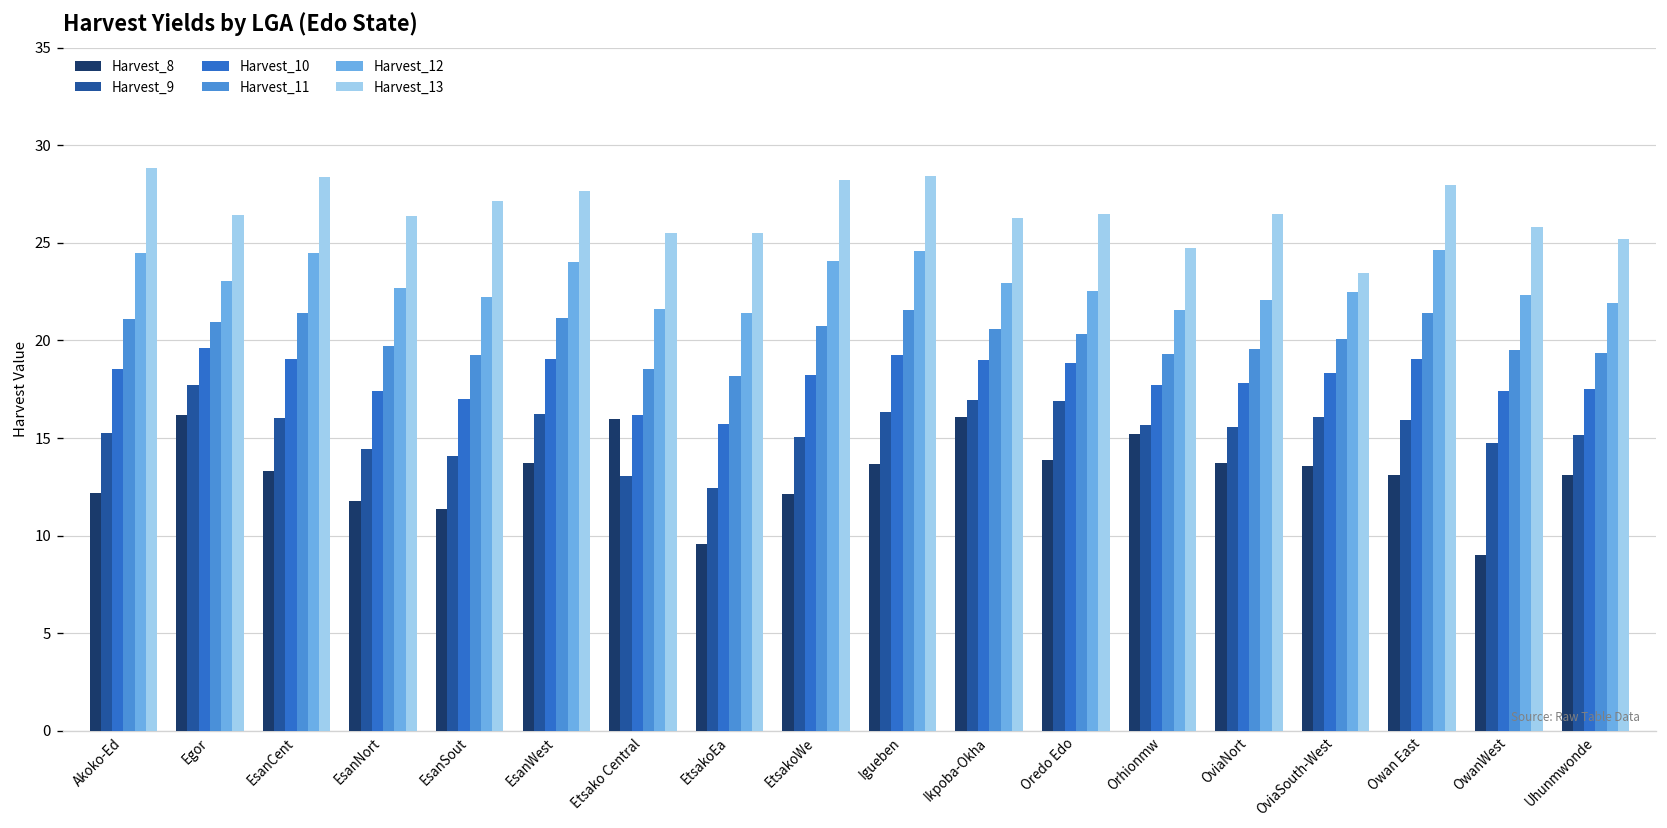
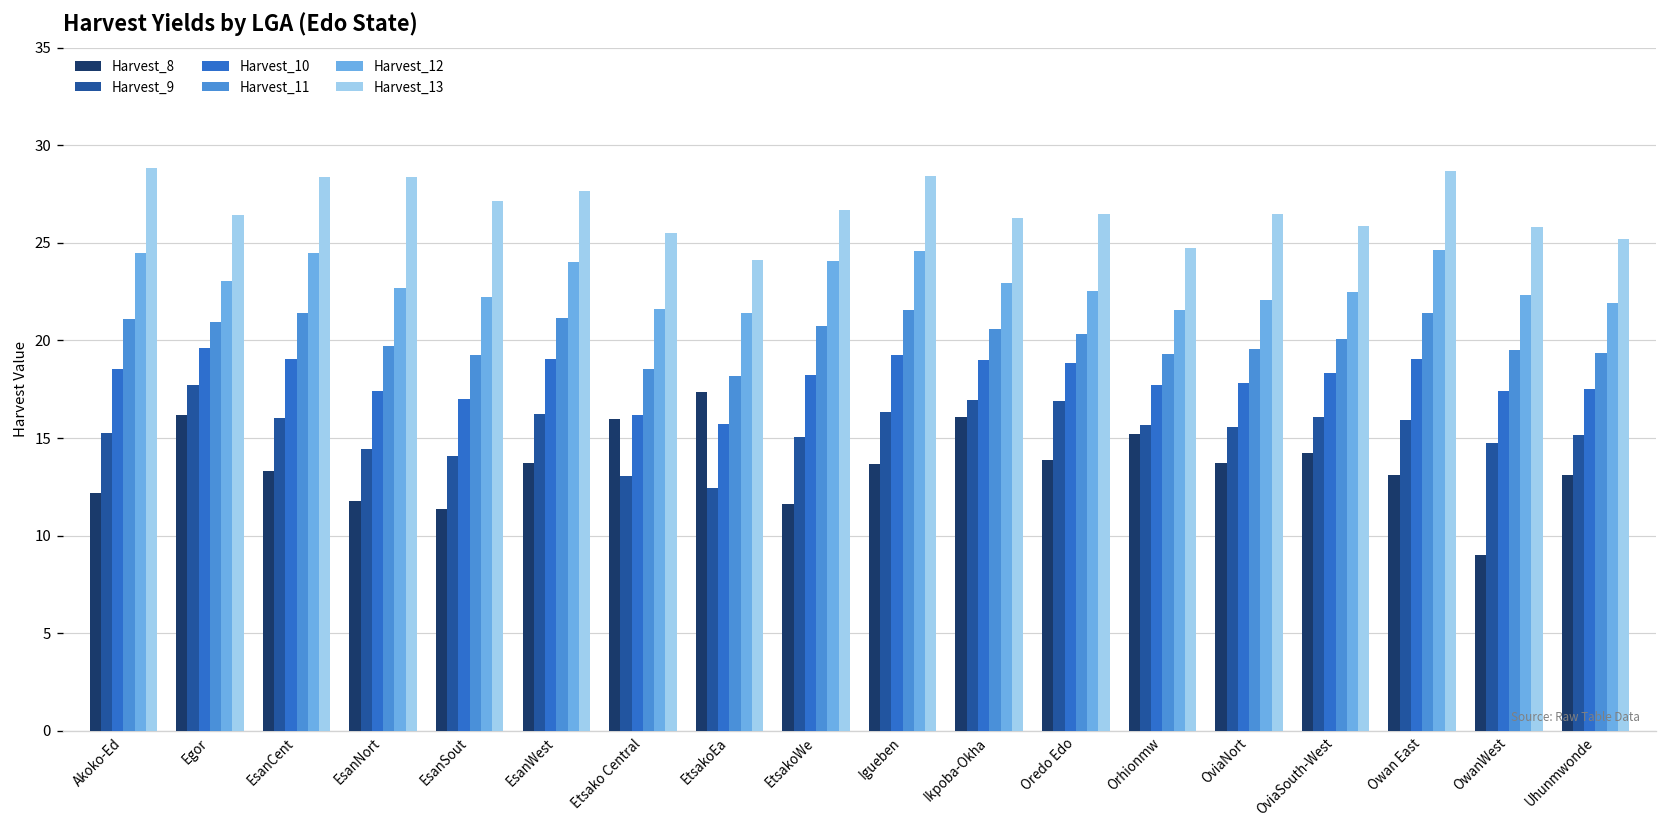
Harvest_13, EsanNort: 26.4 -> 28.4
Harvest_8, EtsakoEa: 9.6 -> 17.4
Harvest_13, EtsakoEa: 25.5 -> 24.1
Harvest_8, EtsakoWe: 12.2 -> 11.6
Harvest_13, EtsakoWe: 28.2 -> 26.7
Harvest_8, OviaSouth-West: 13.6 -> 14.2
Harvest_13, OviaSouth-West: 23.4 -> 25.9
Harvest_13, Owan East: 28.0 -> 28.7
